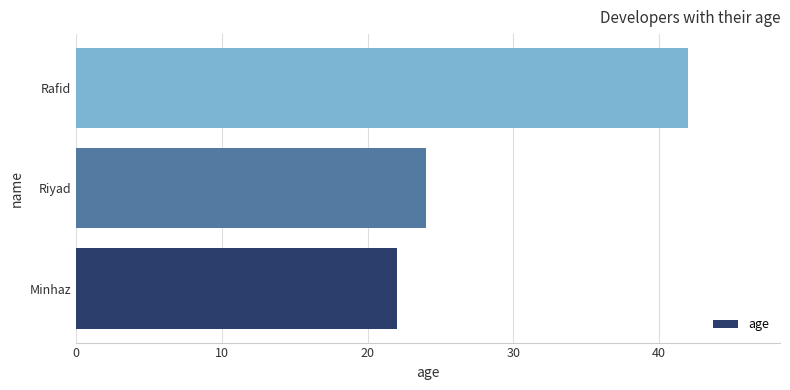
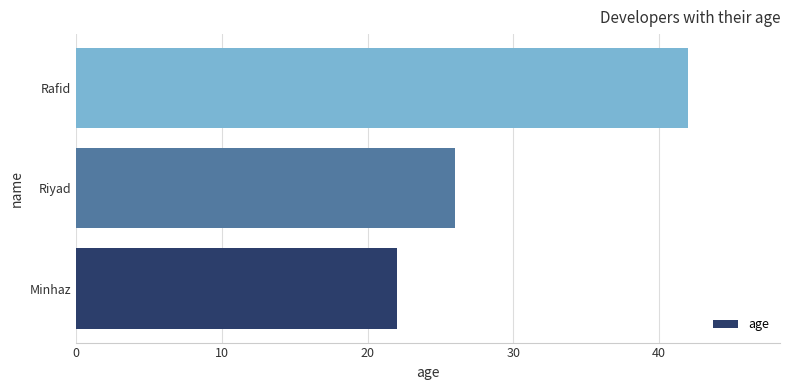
Riyad: 24 -> 26
